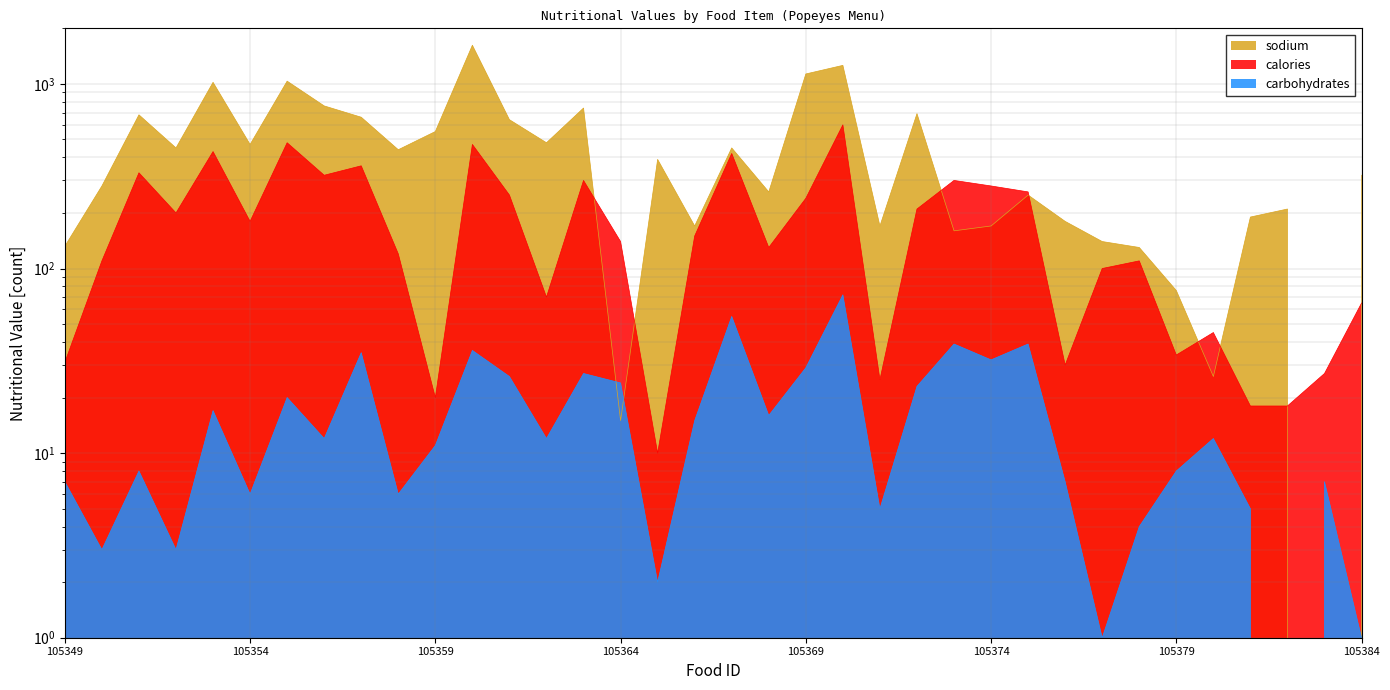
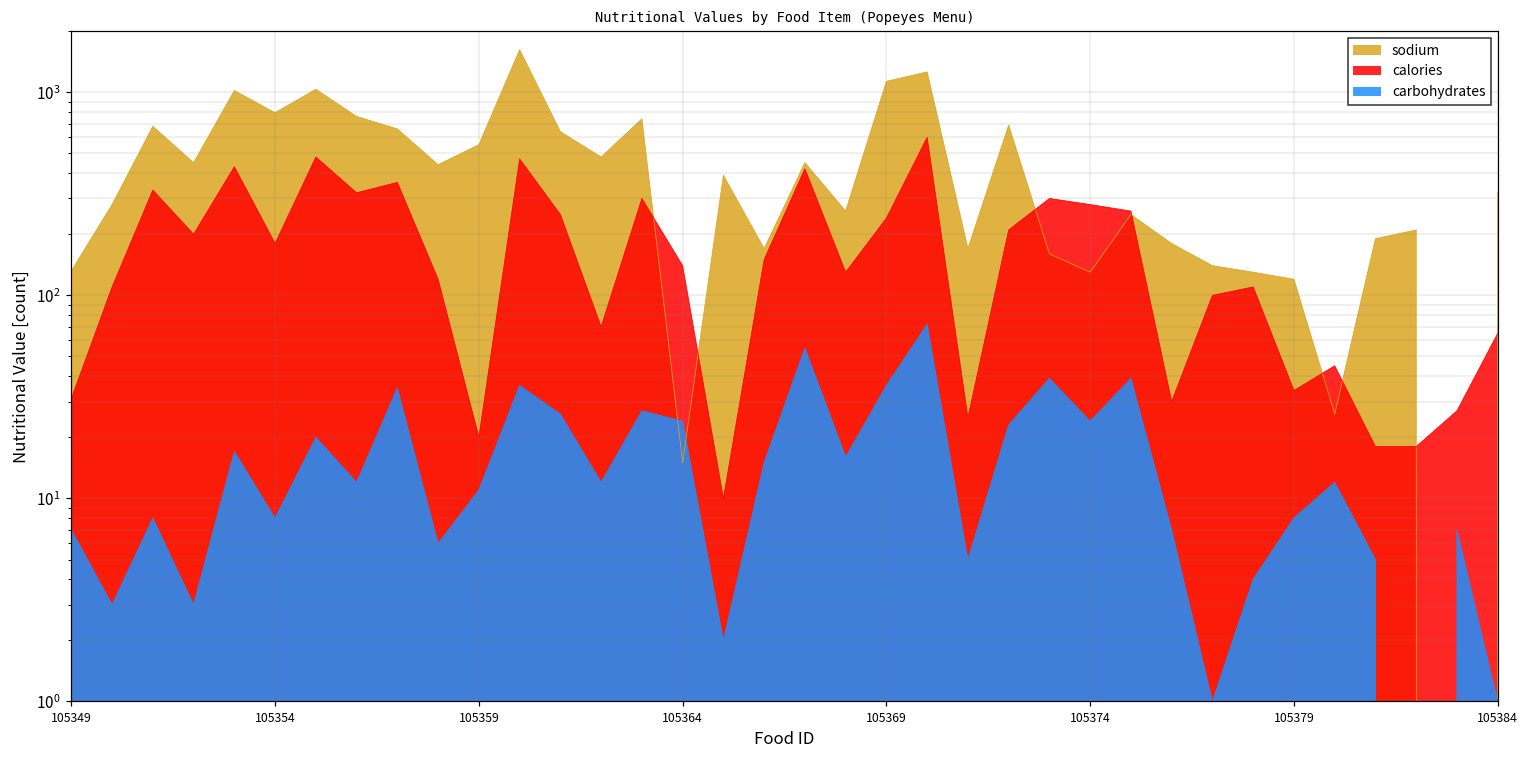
sodium, 105354: 470 -> 790
carbohydrates, 105354: 6 -> 8
carbohydrates, 105369: 29 -> 36
sodium, 105374: 170 -> 130
carbohydrates, 105374: 32 -> 24
sodium, 105379: 76 -> 120
